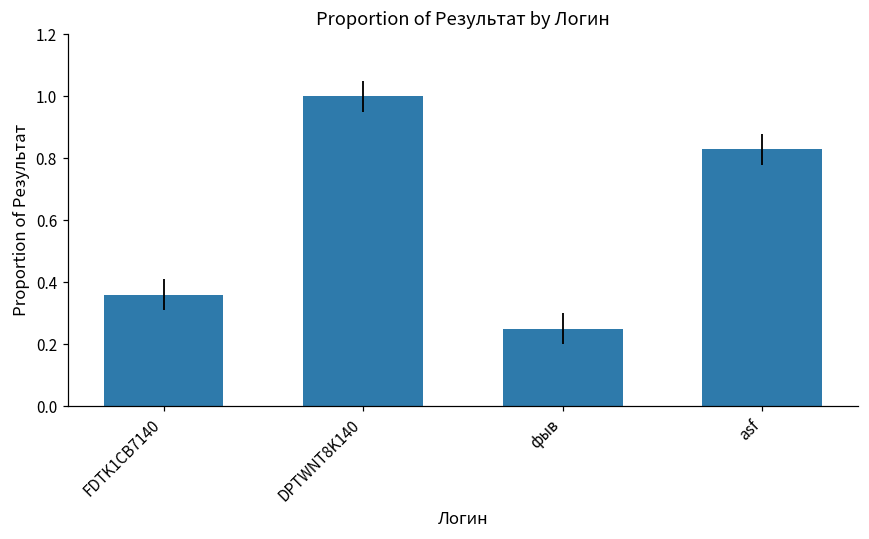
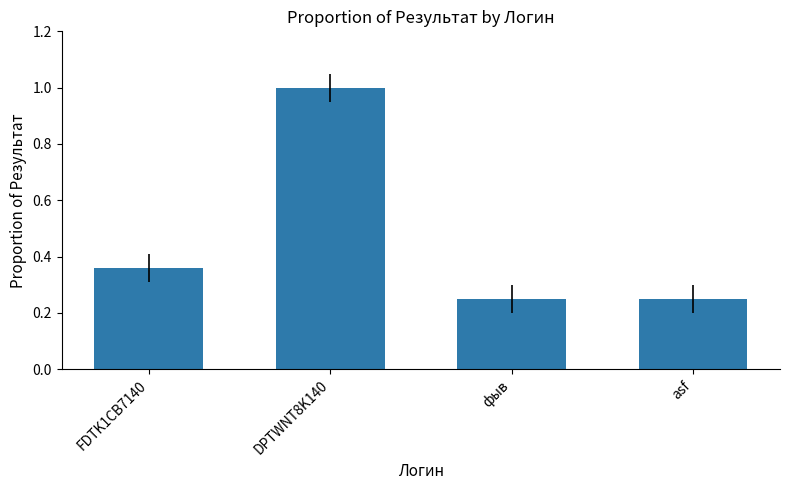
asf: 0.83 -> 0.25
